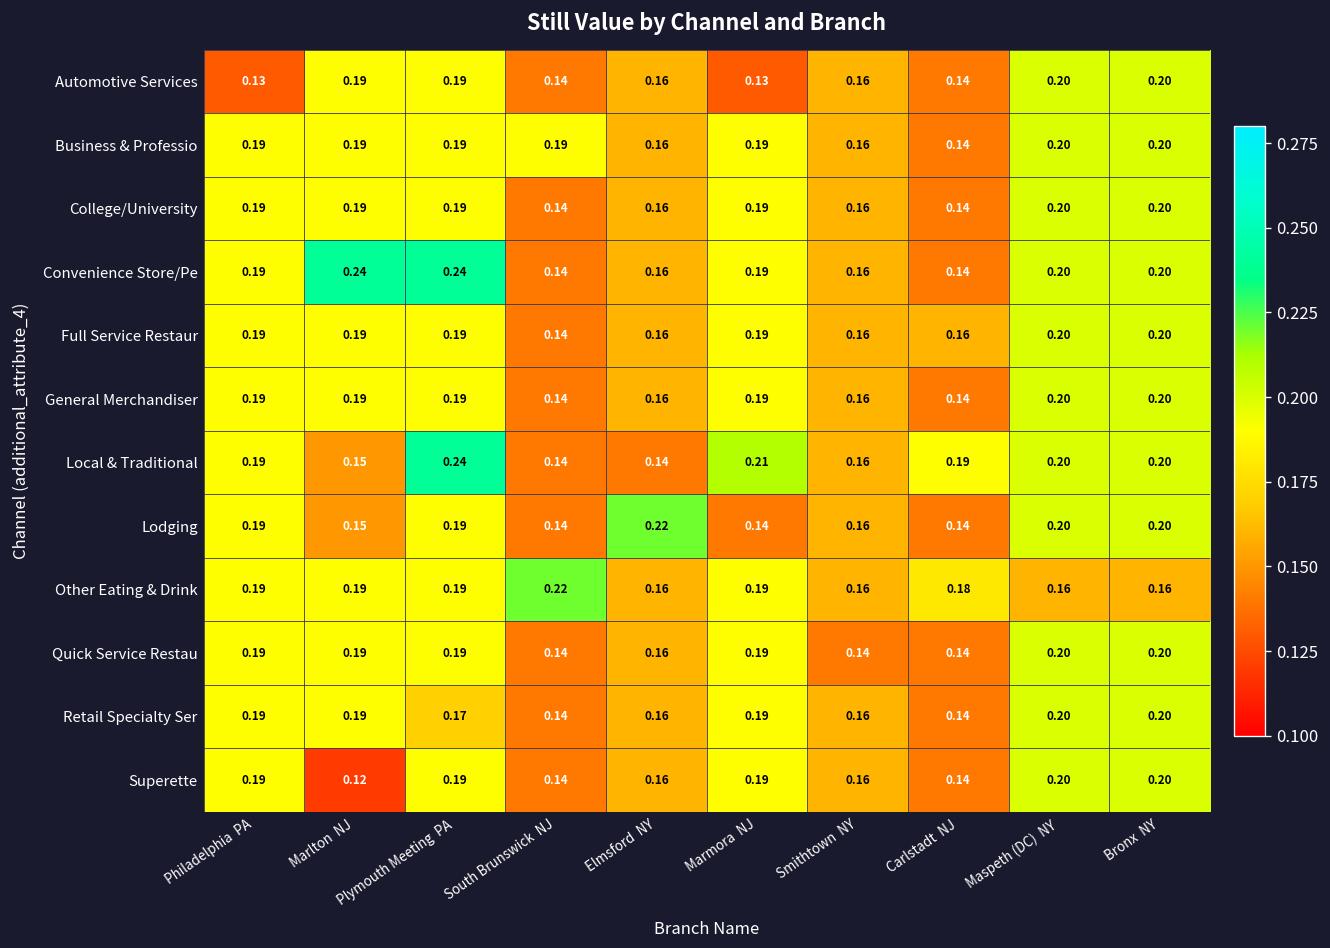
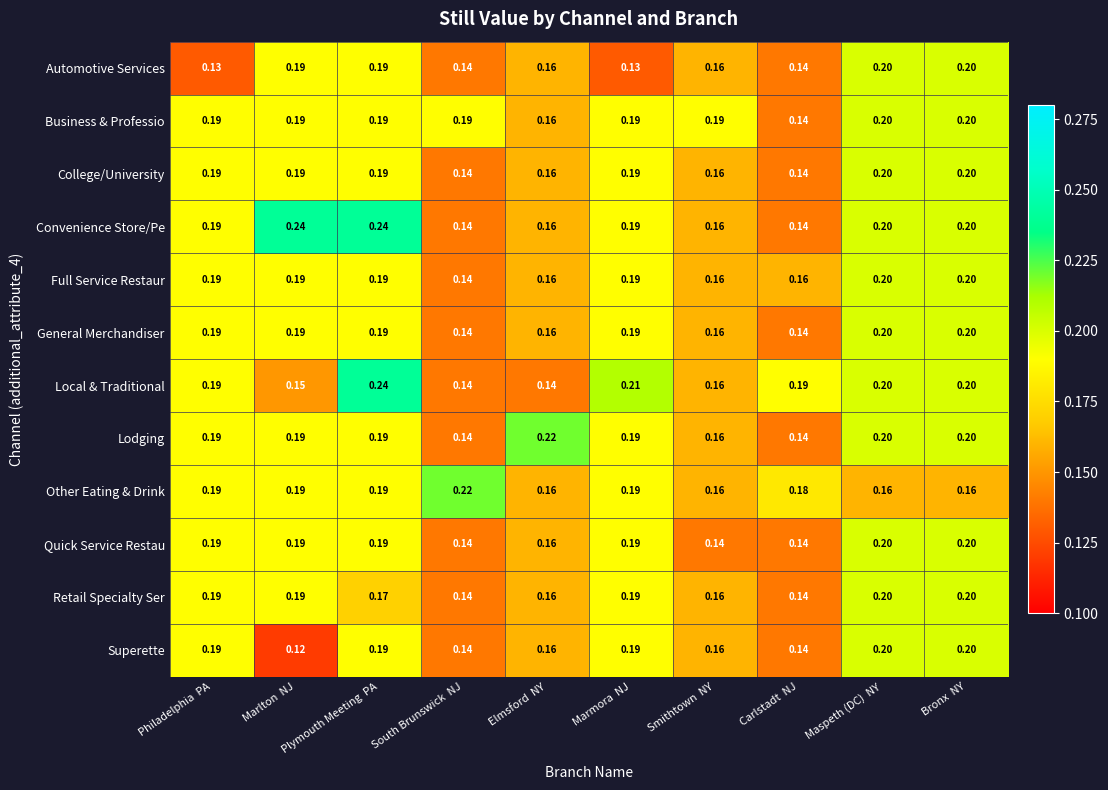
Business & Professio, Smithtown NY: 0.16 -> 0.19
Lodging, Marlton NJ: 0.15 -> 0.19
Lodging, Marmora NJ: 0.14 -> 0.19
